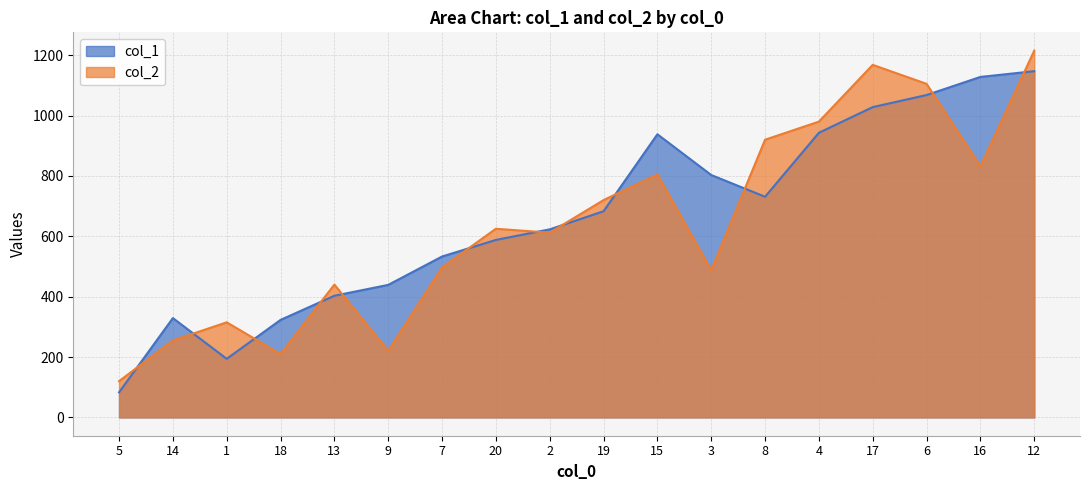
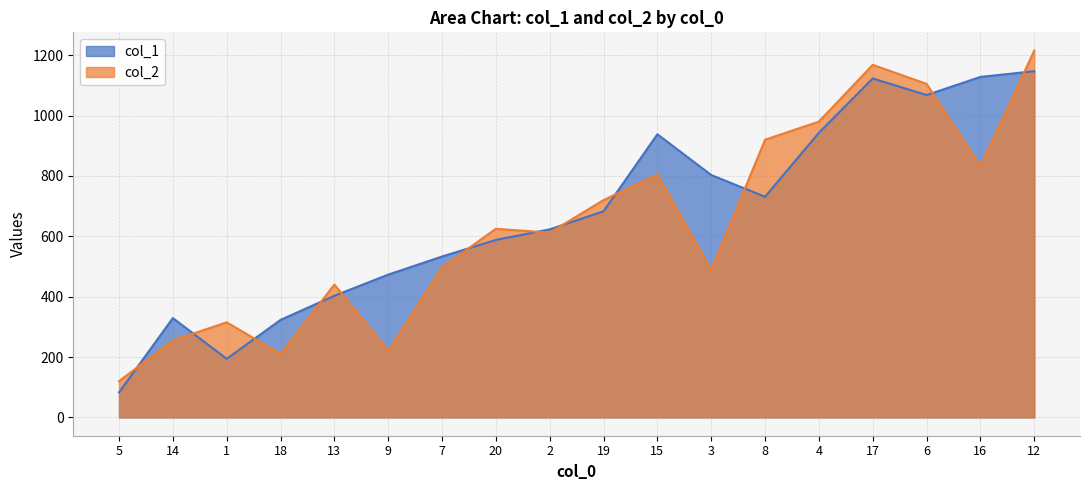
col_1, 9: 440 -> 470
col_1, 17: 1030 -> 1120
